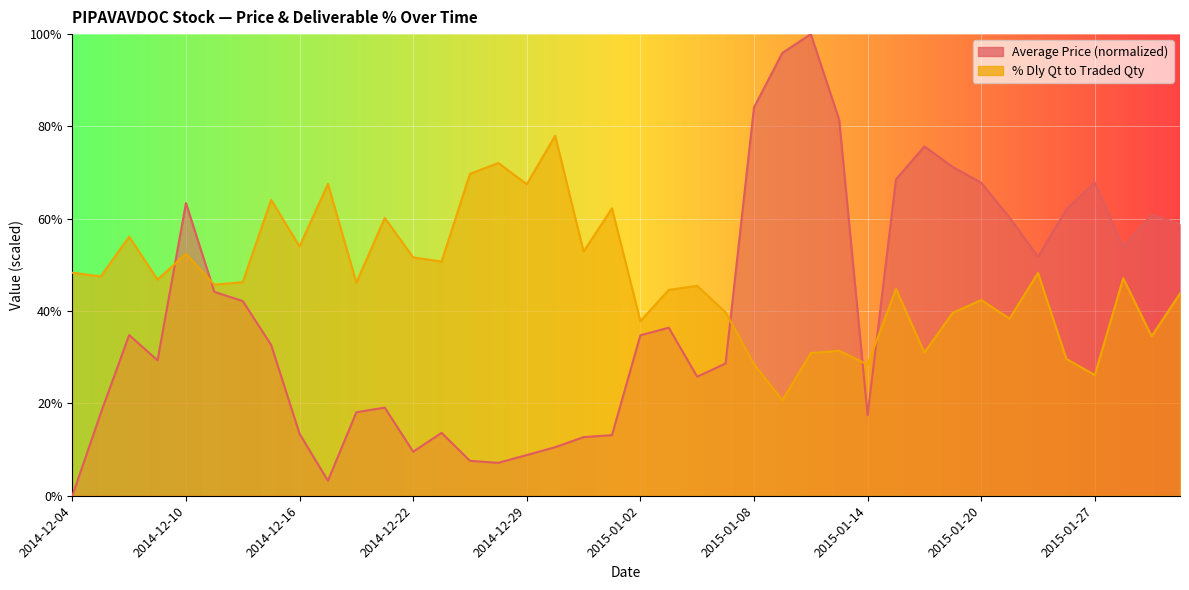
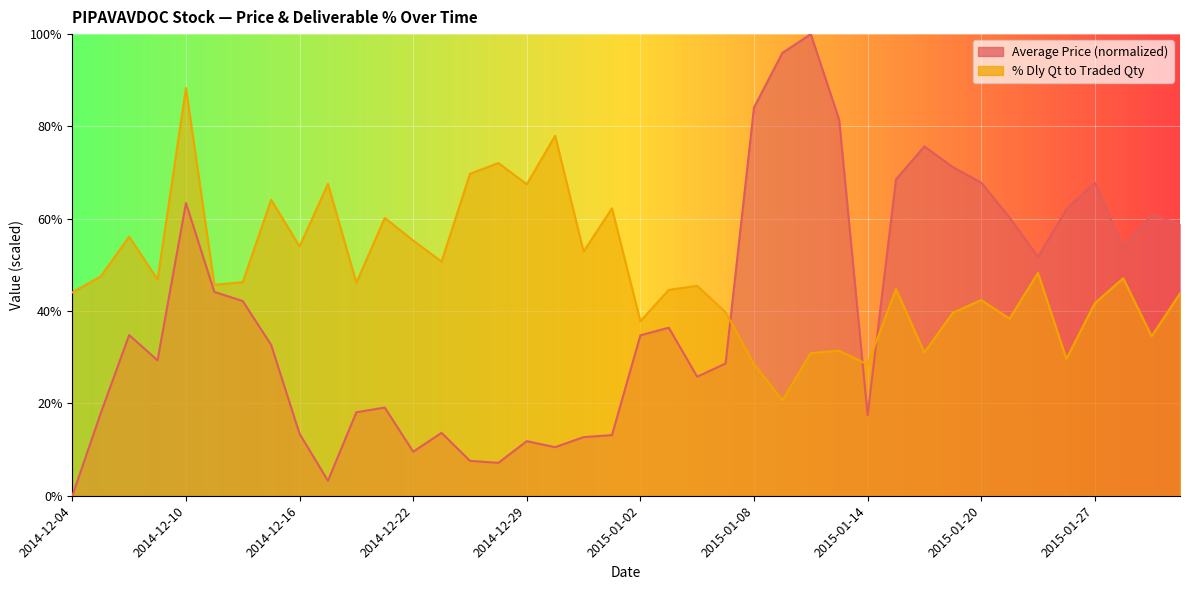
% Dly Qt to Traded Qty, 2014-12-04: 48% -> 44%
% Dly Qt to Traded Qty, 2014-12-10: 52% -> 88%
% Dly Qt to Traded Qty, 2014-12-22: 52% -> 55%
Average Price (normalized), 2014-12-29: 9% -> 12%
% Dly Qt to Traded Qty, 2015-01-27: 26% -> 42%
